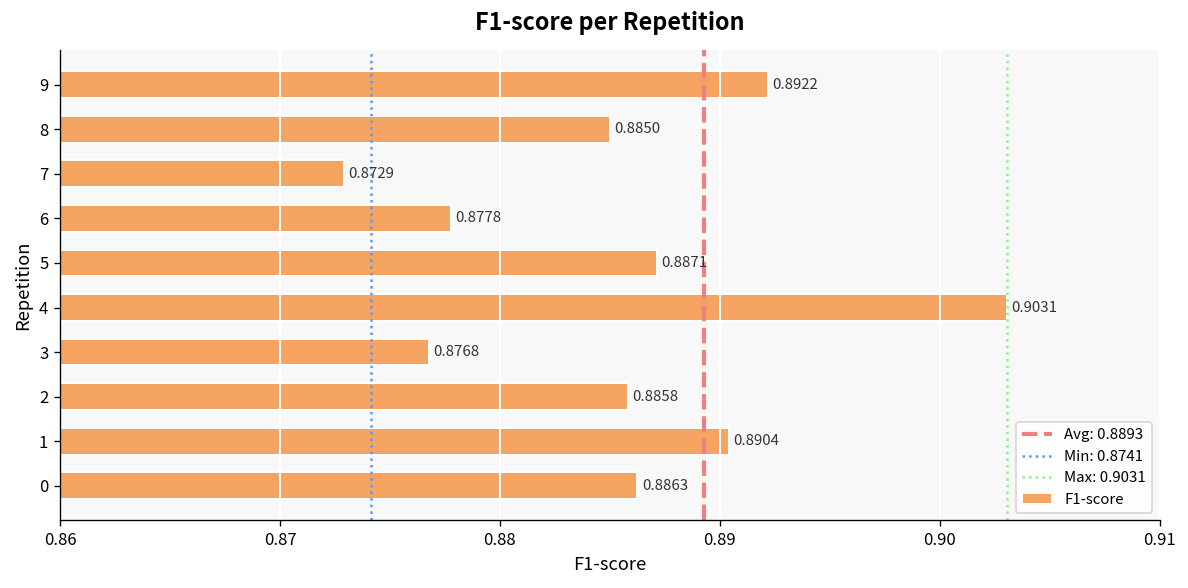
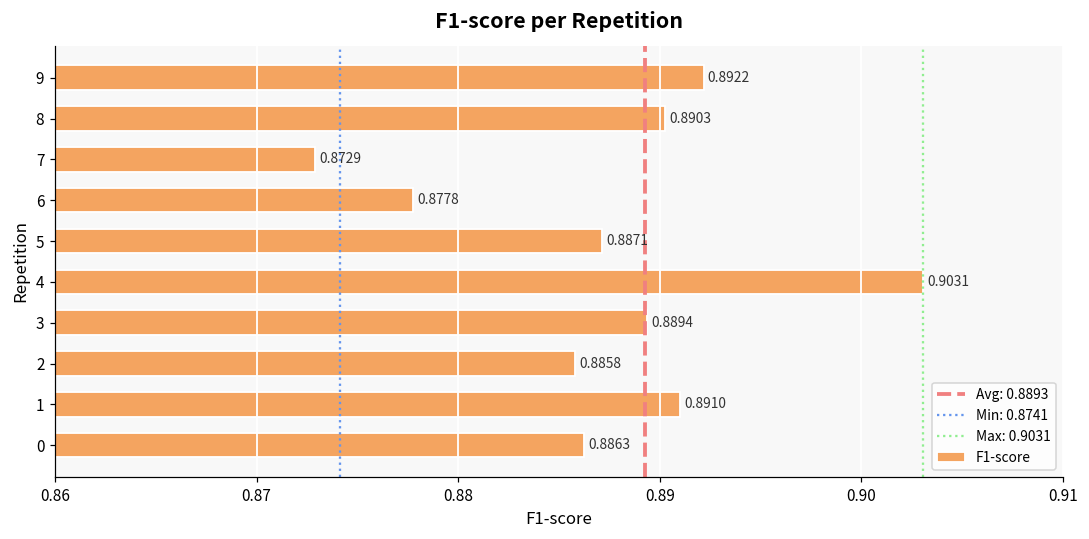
8: 0.8850 -> 0.8903
3: 0.8768 -> 0.8894
1: 0.8904 -> 0.8910
